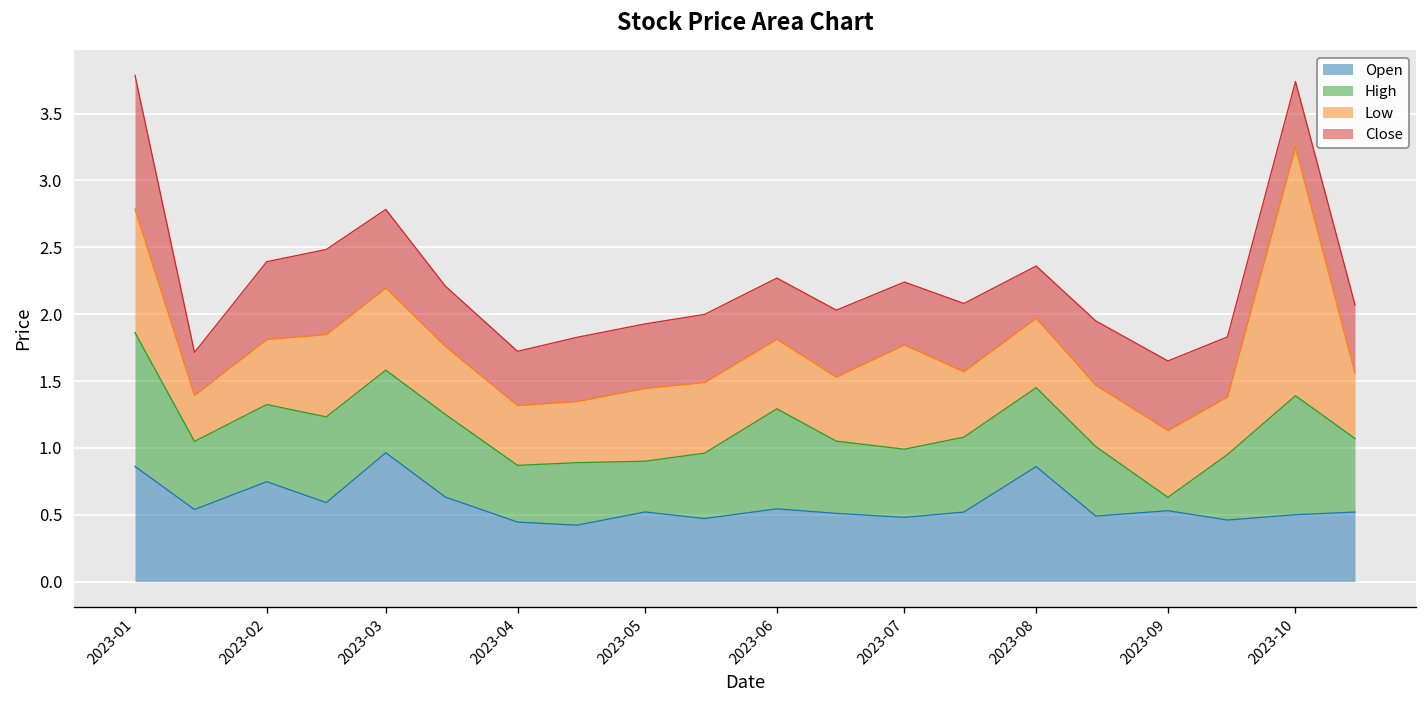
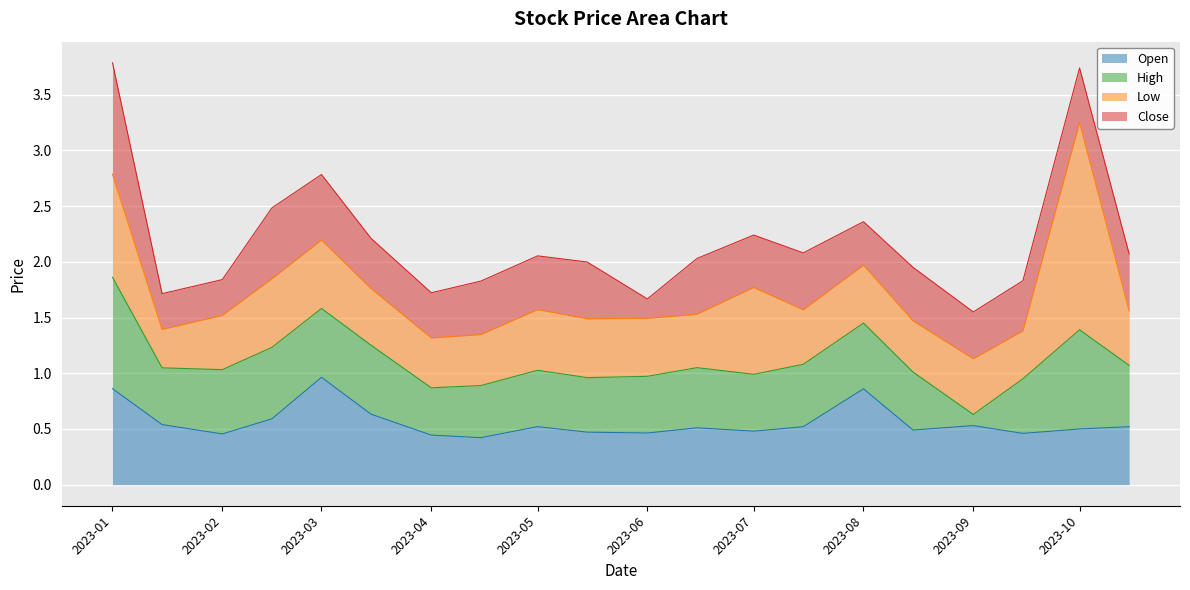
Open, 2023-02: 0.75 -> 0.46
Close, 2023-02: 0.58 -> 0.32
High, 2023-05: 0.38 -> 0.51
Open, 2023-06: 0.54 -> 0.46
High, 2023-06: 0.75 -> 0.51
Close, 2023-06: 0.46 -> 0.17
Close, 2023-09: 0.52 -> 0.42
